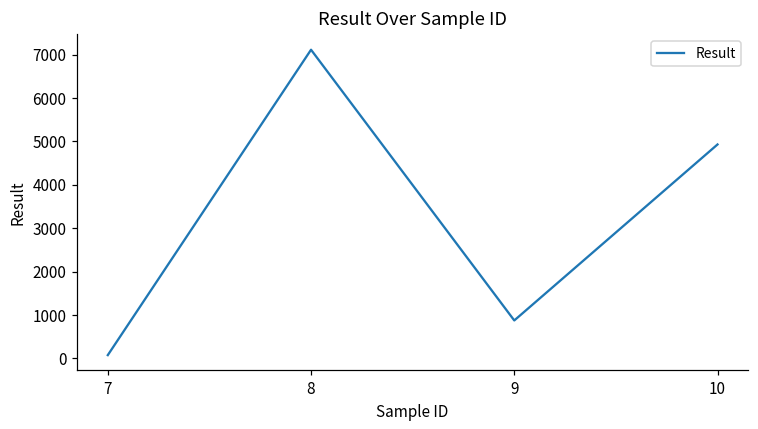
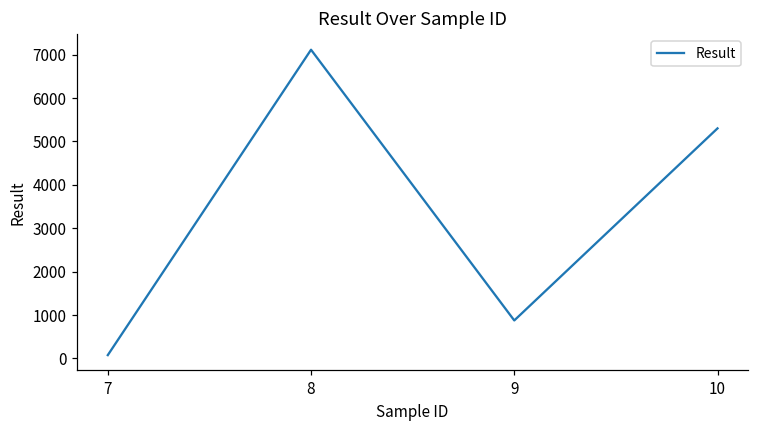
10: 4900 -> 5300
